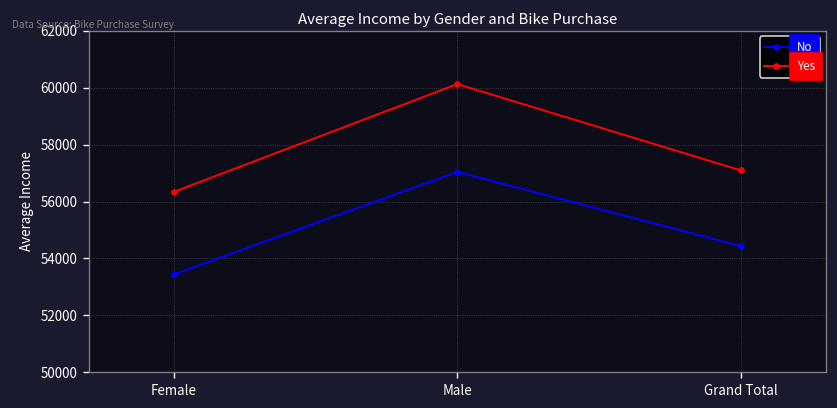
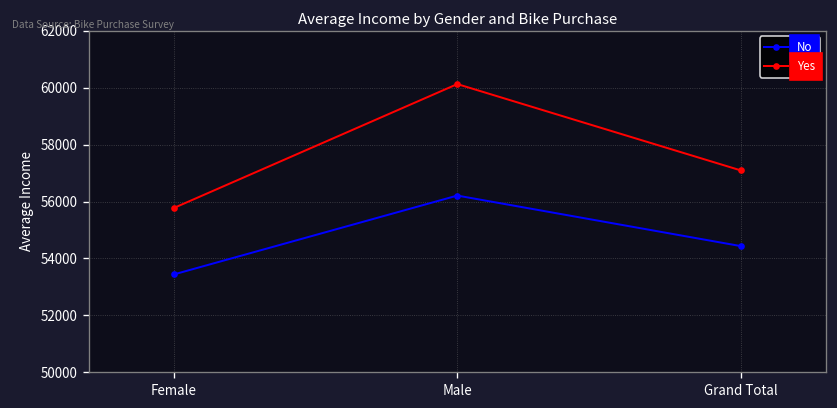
Yes, Female: 56300 -> 55800
No, Male: 57000 -> 56200
